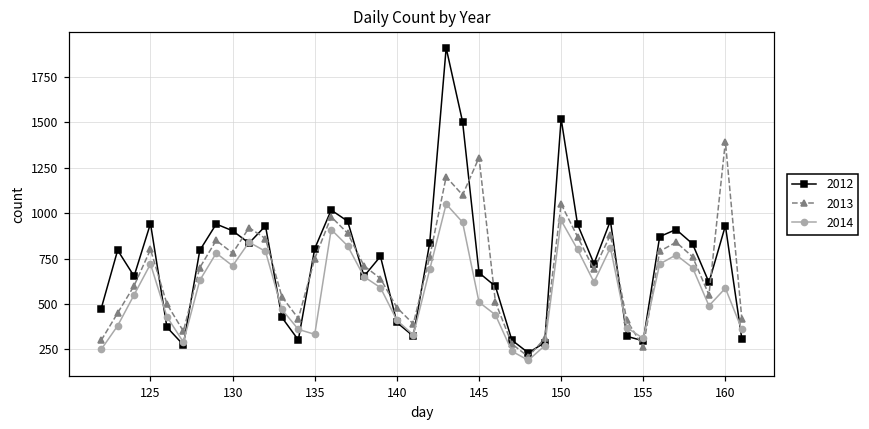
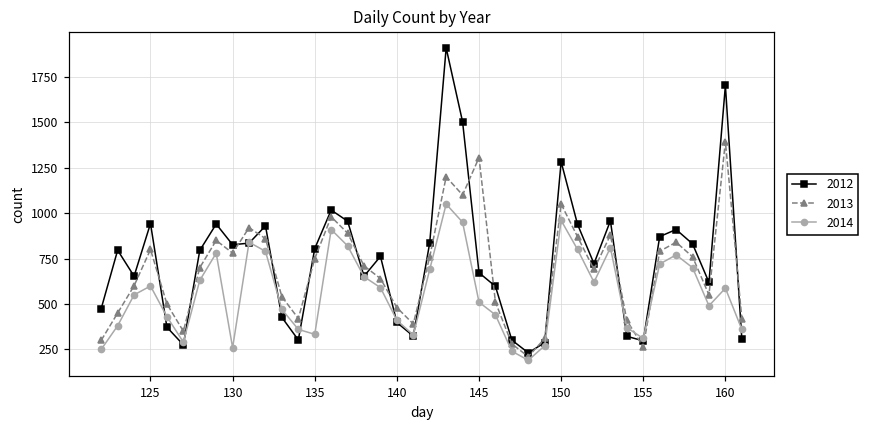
2014, 125: 720 -> 600
2012, 130: 900 -> 830
2014, 130: 710 -> 260
2012, 150: 1520 -> 1280
2012, 160: 930 -> 1700
